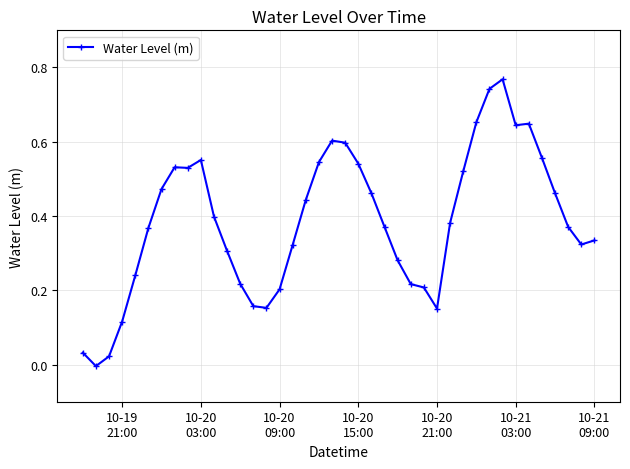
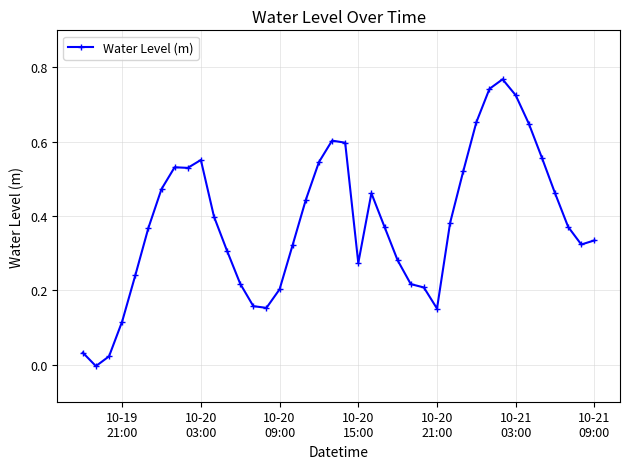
10-20 15:00: 0.54 -> 0.27
10-21 03:00: 0.64 -> 0.73
